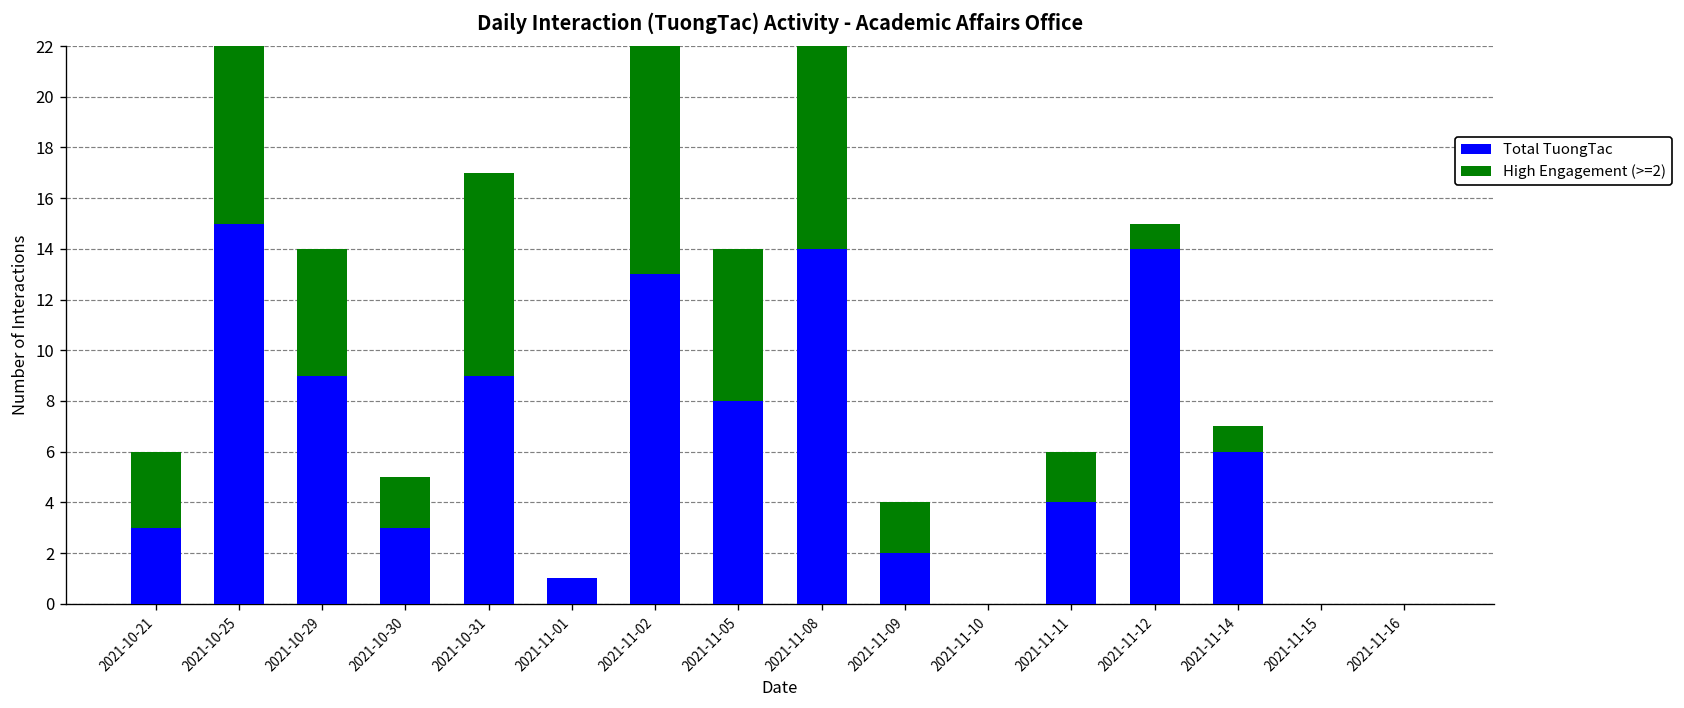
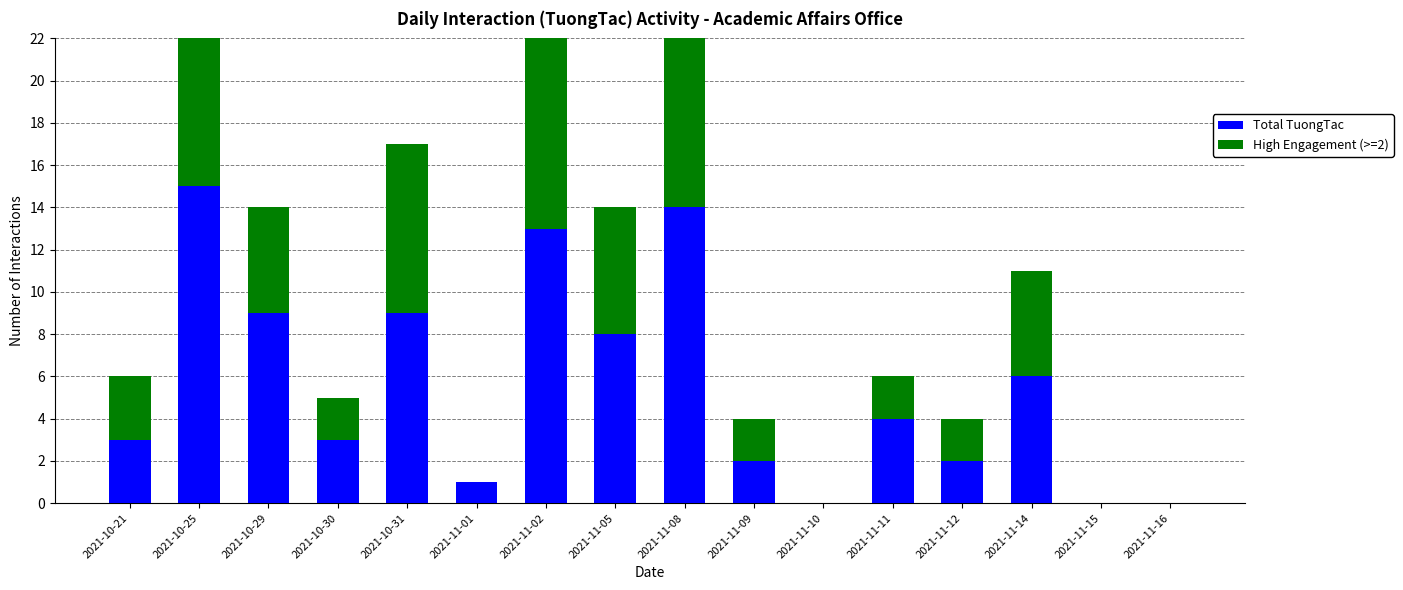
Total TuongTac, 2021-11-12: 14 -> 2
High Engagement (>=2), 2021-11-12: 1 -> 2
High Engagement (>=2), 2021-11-14: 1 -> 5
